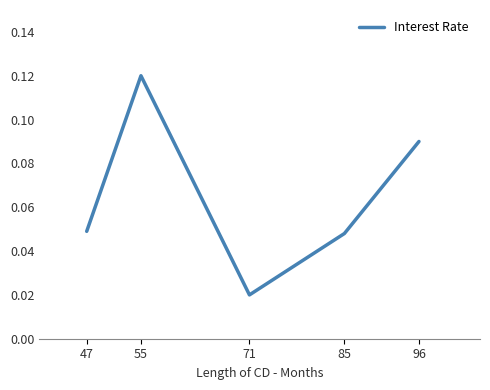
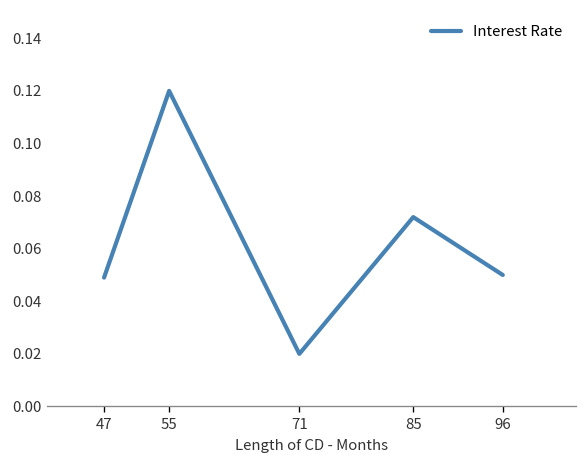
85: 0.048 -> 0.072
96: 0.09 -> 0.05
